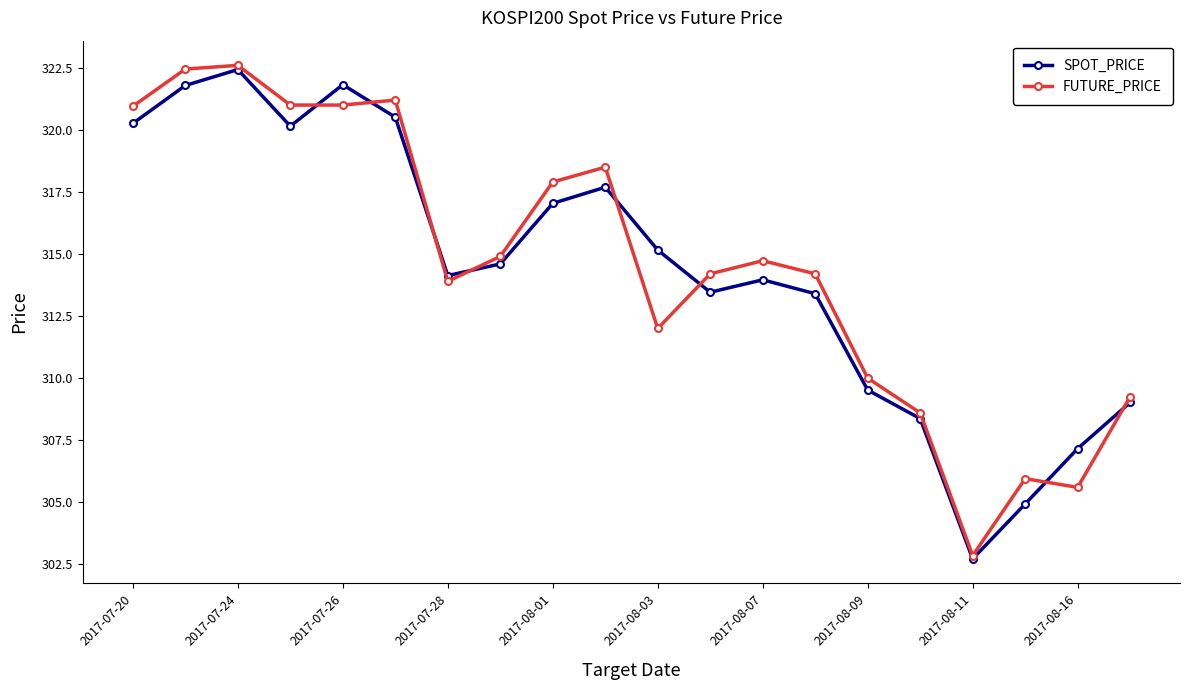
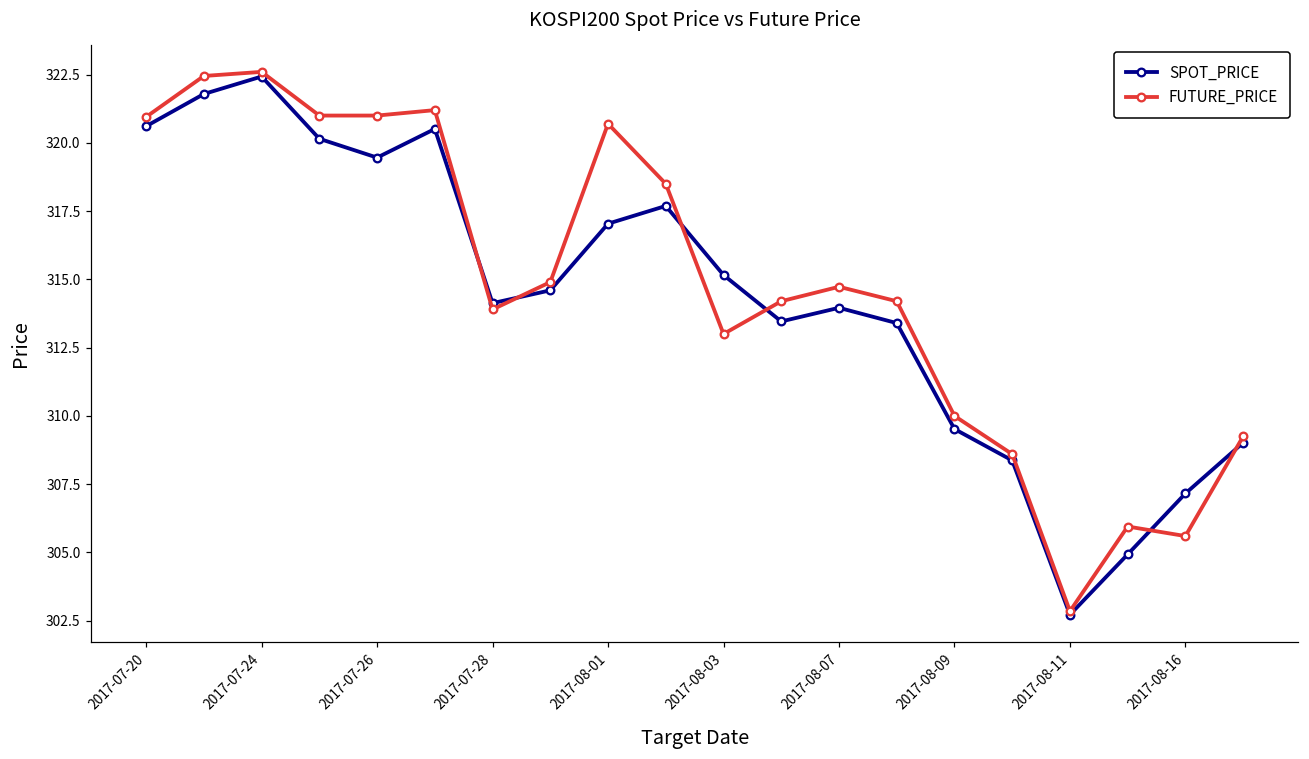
SPOT_PRICE, 2017-07-20: 320.3 -> 320.6
SPOT_PRICE, 2017-07-26: 321.8 -> 319.5
FUTURE_PRICE, 2017-08-01: 317.9 -> 320.7
FUTURE_PRICE, 2017-08-03: 312 -> 313
